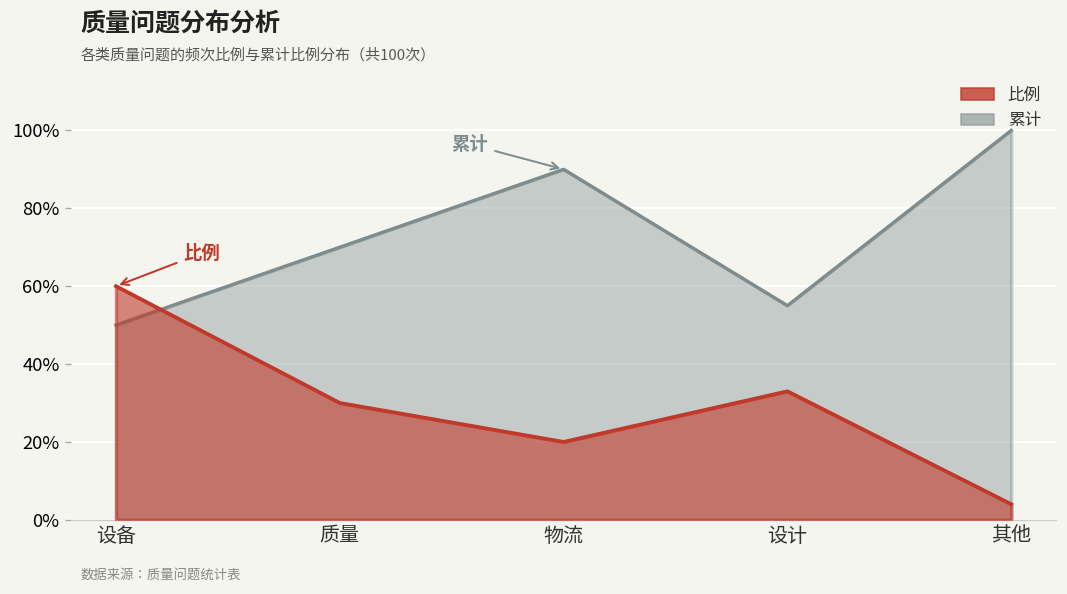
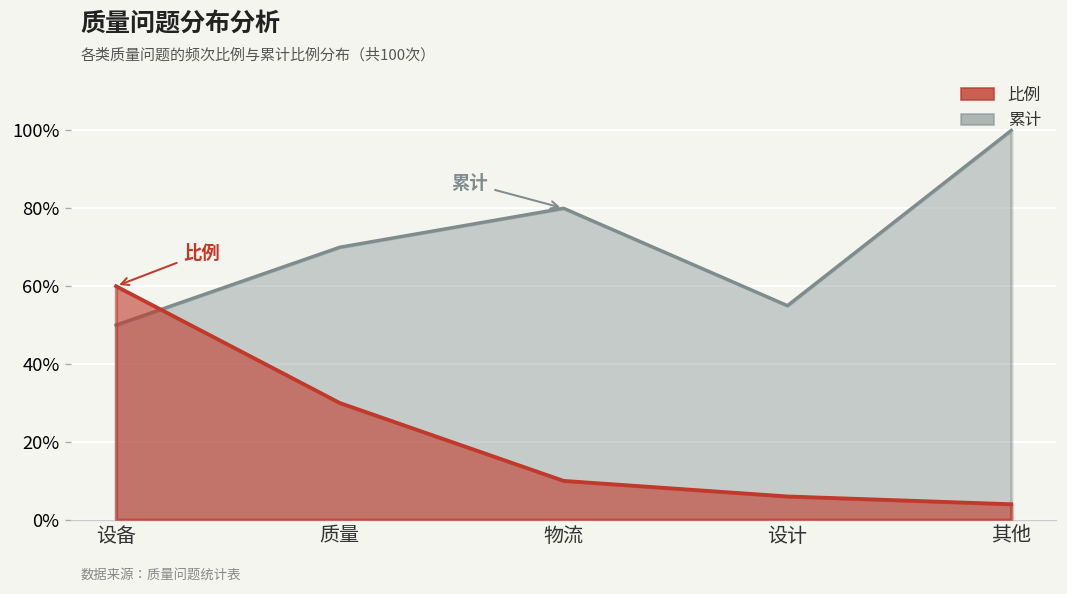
累计, 物流: 90% -> 80%
比例, 物流: 20% -> 10%
比例, 设计: 33% -> 6%
